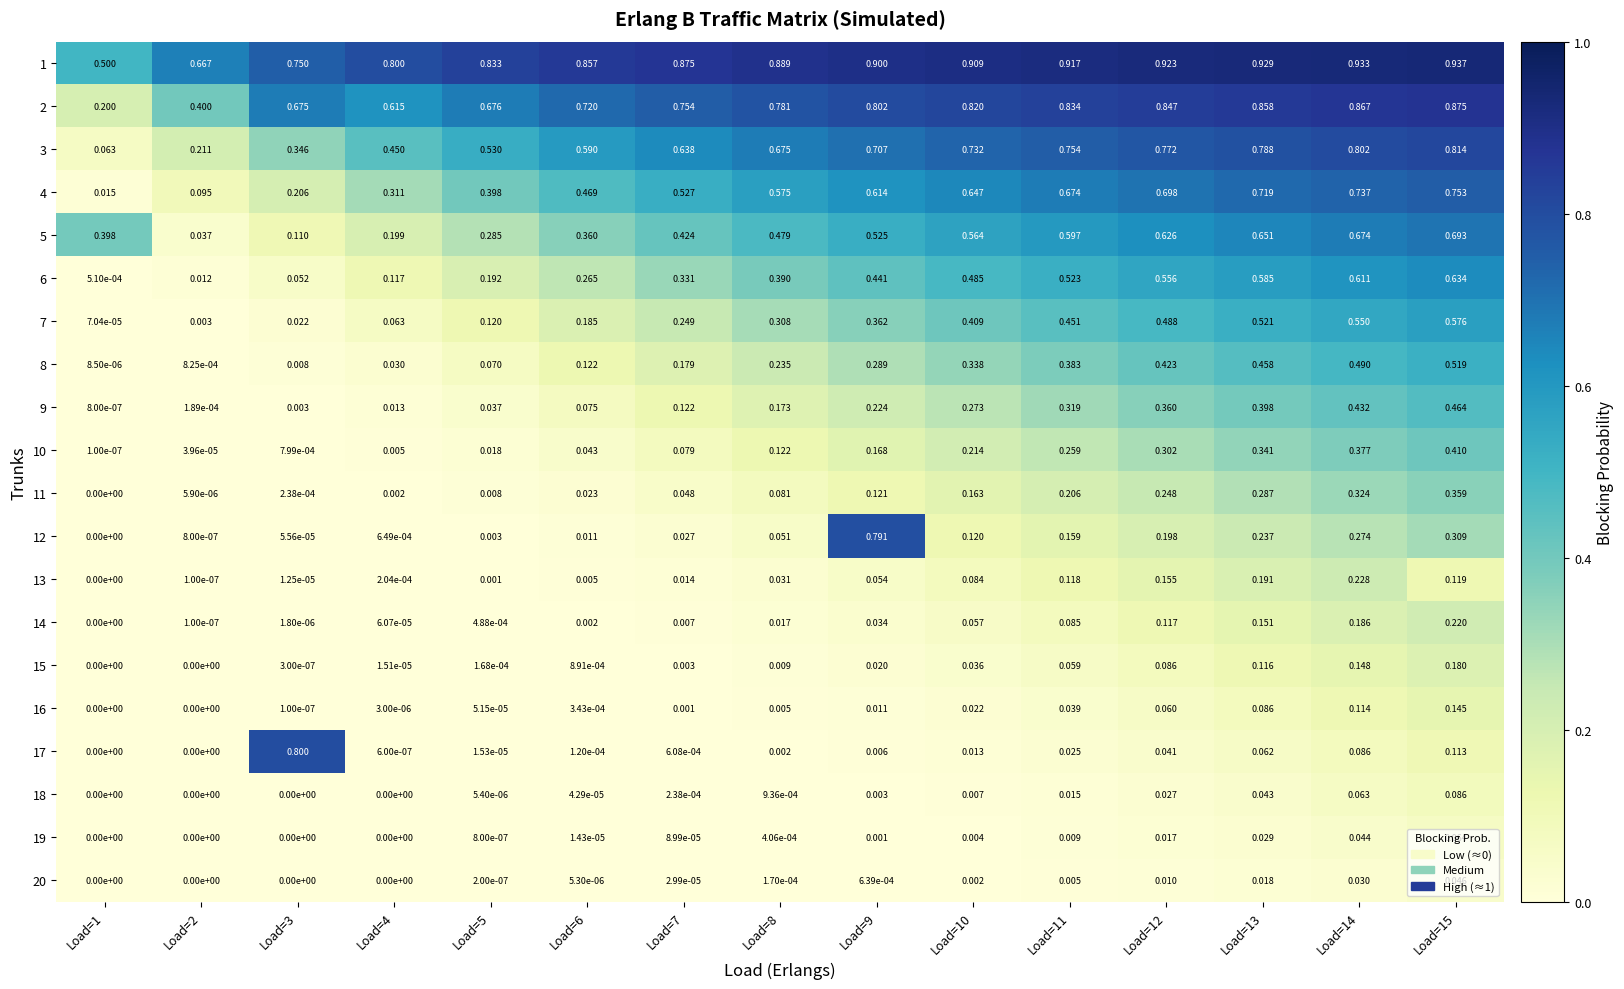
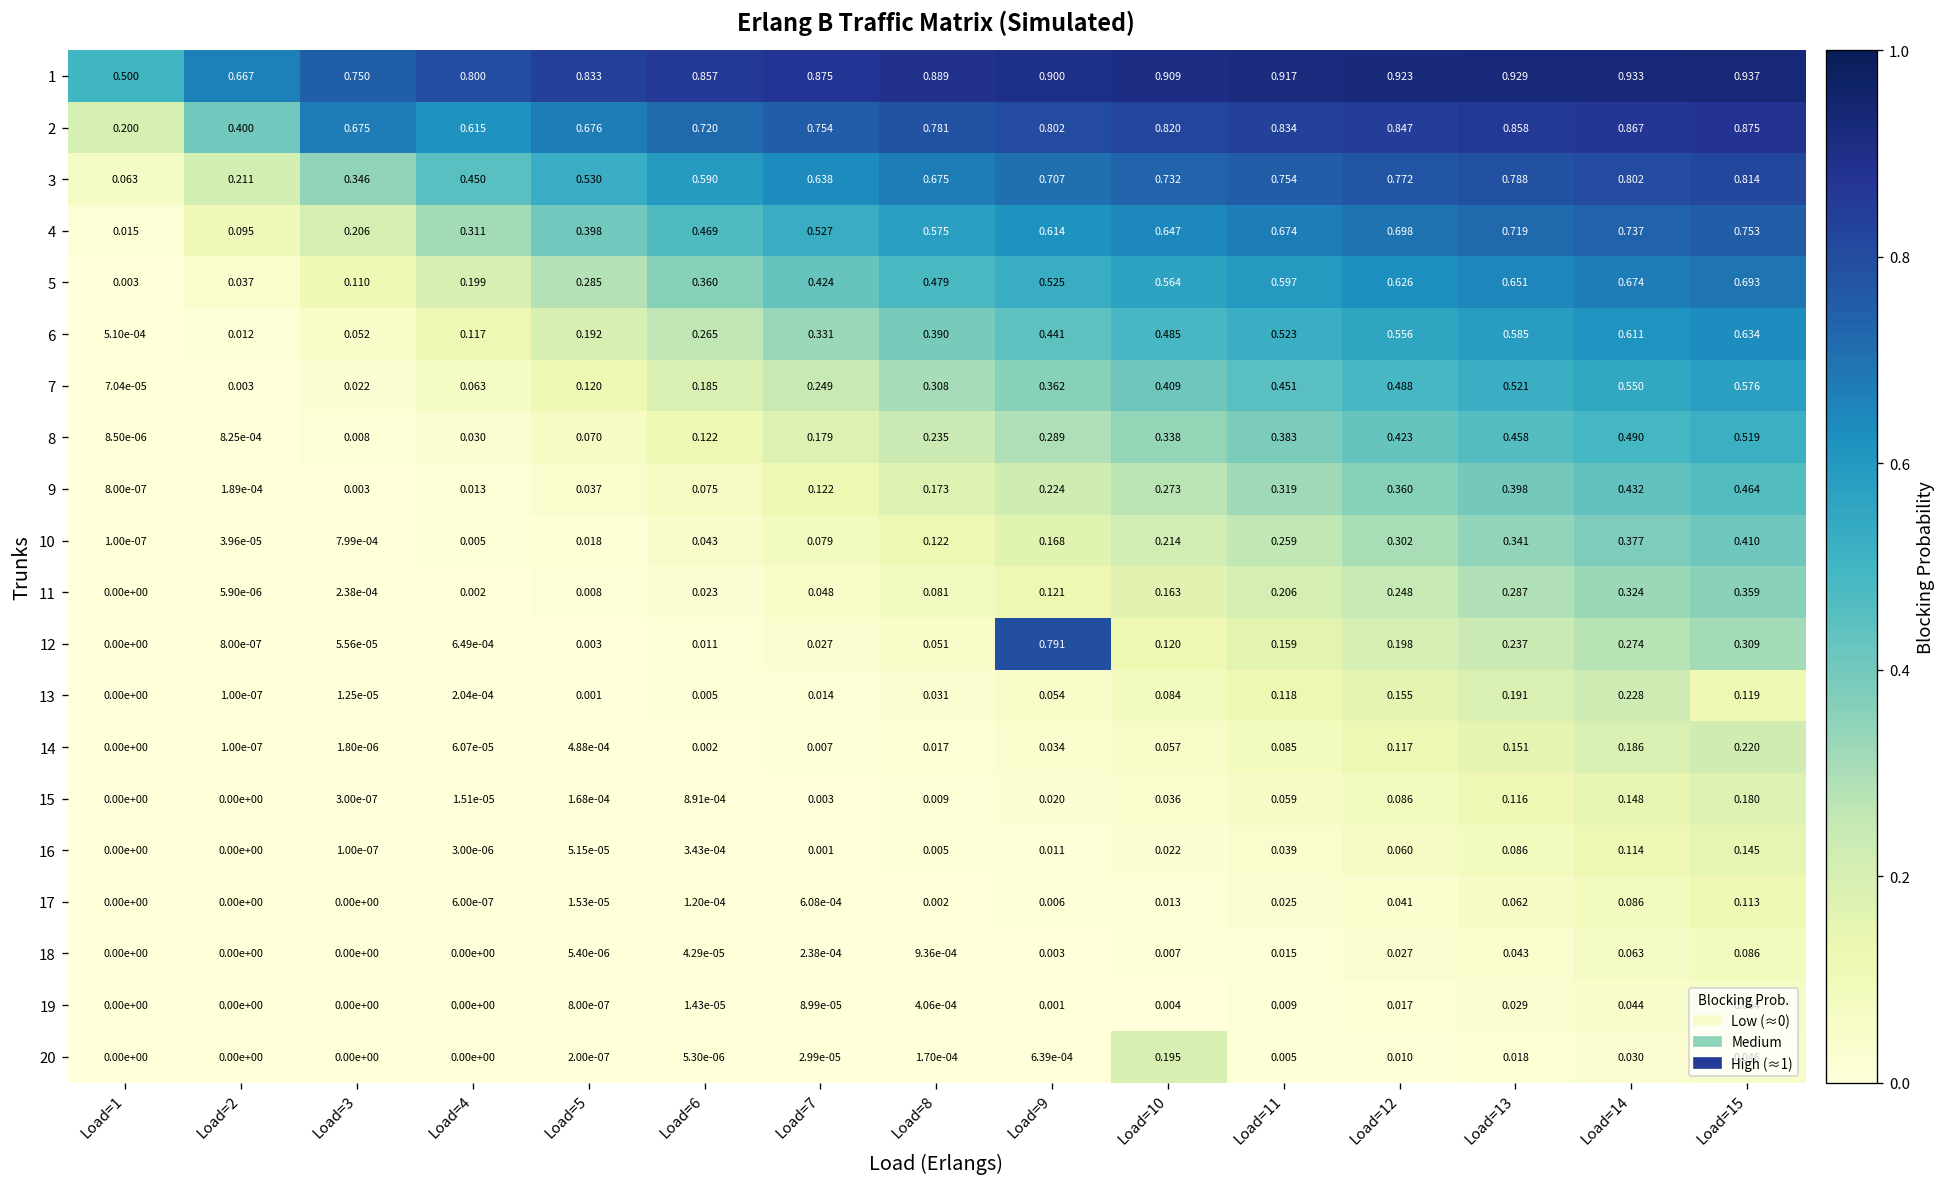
5, Load=1: 0.398 -> 0.003
17, Load=3: 0.800 -> 0.00e+00
20, Load=10: 0.002 -> 0.195
